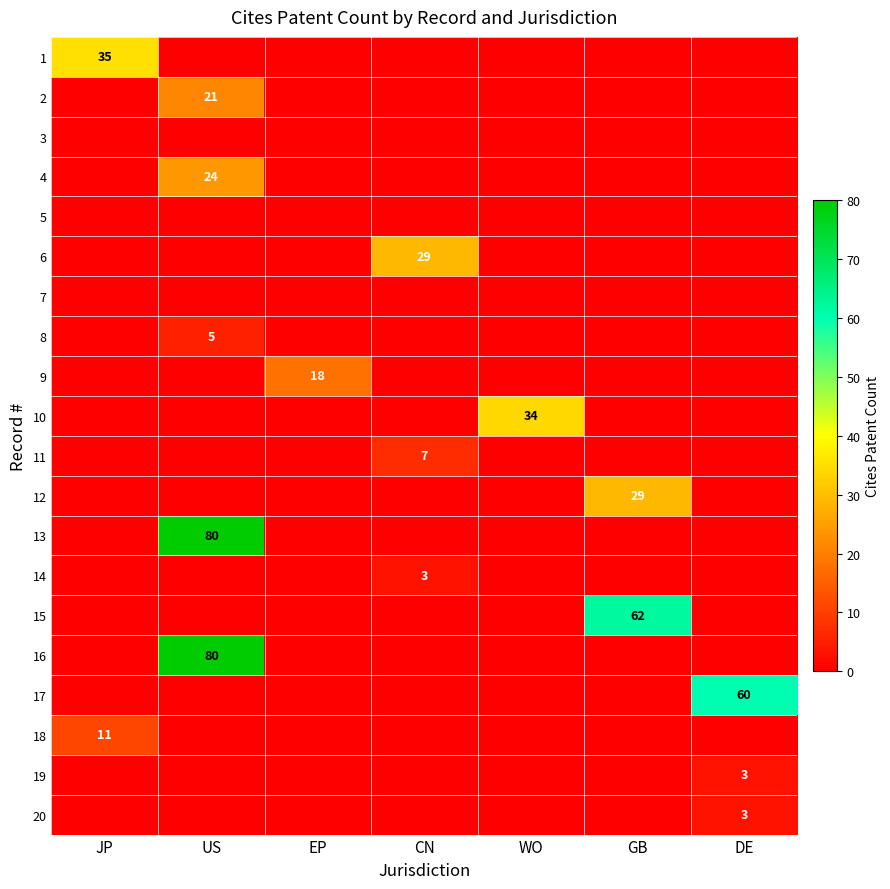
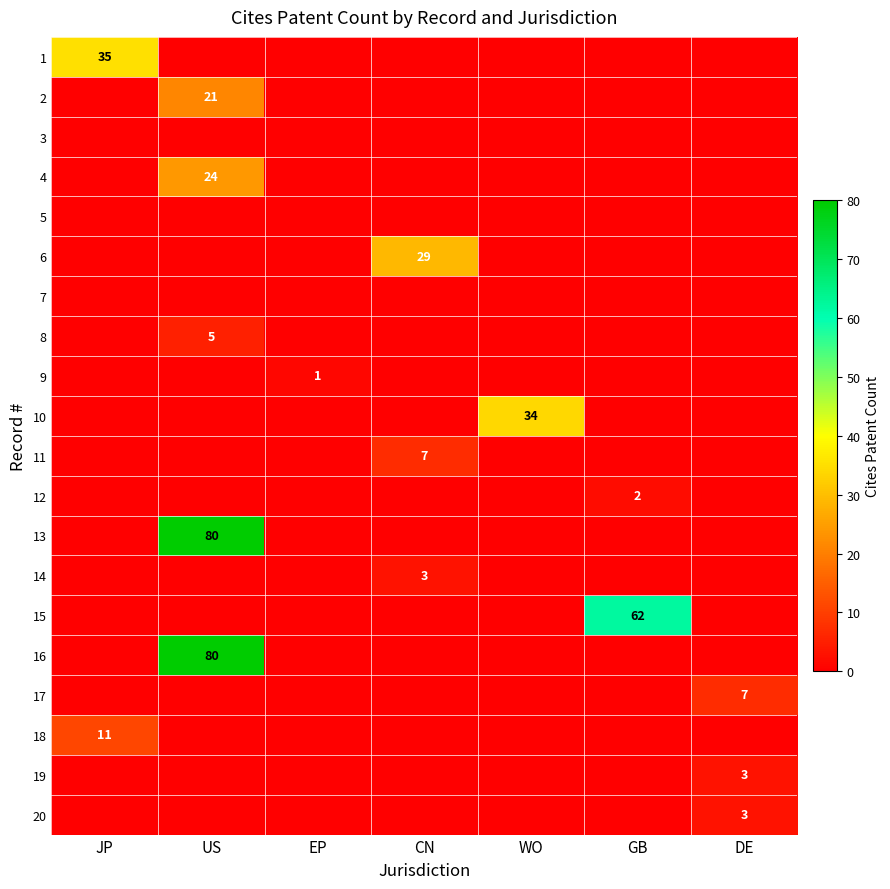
9, EP: 18 -> 1
12, GB: 29 -> 2
17, DE: 60 -> 7
